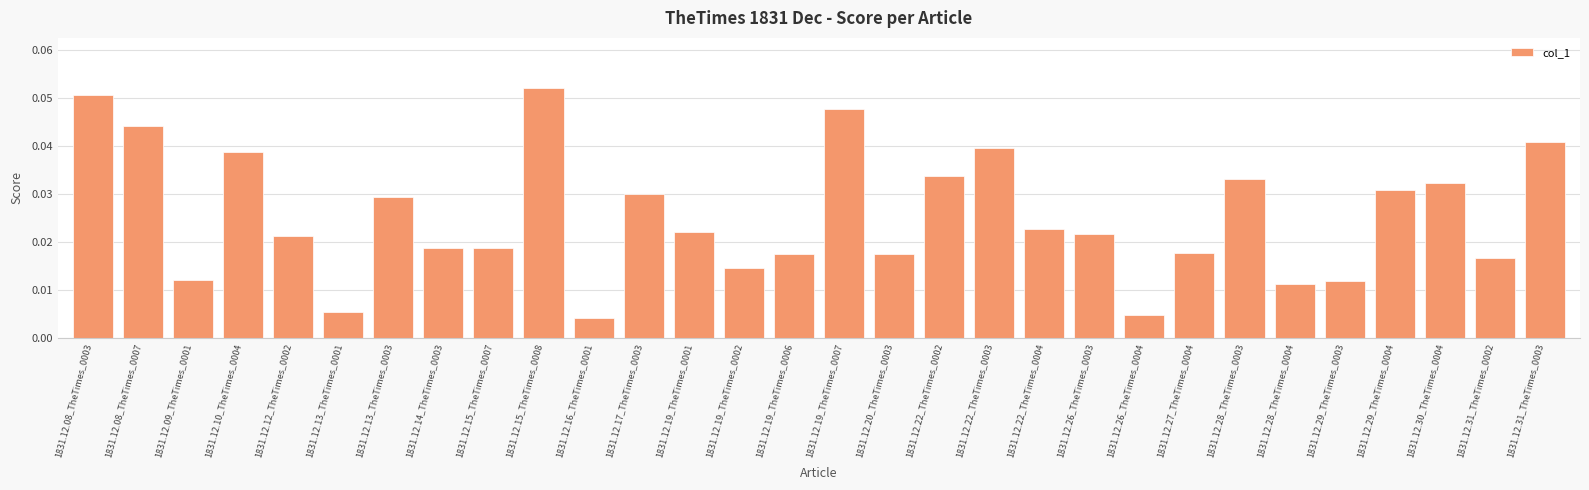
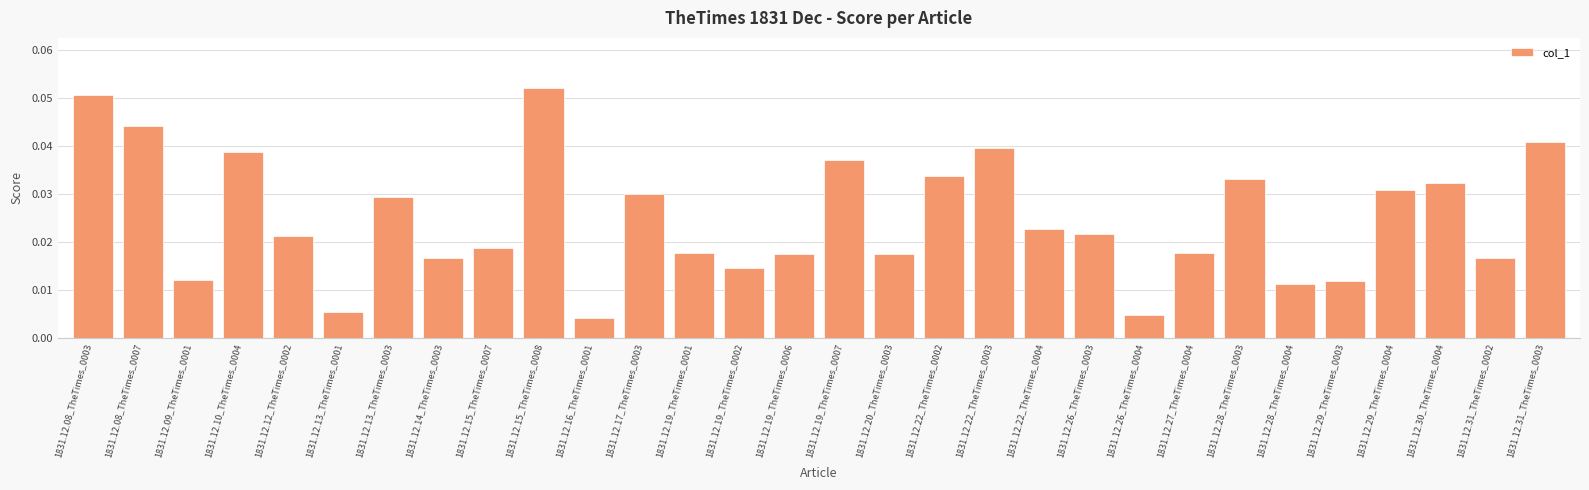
1831.12.14_TheTimes_0003: 0.019 -> 0.017
1831.12.19_TheTimes_0001: 0.022 -> 0.018
1831.12.19_TheTimes_0007: 0.048 -> 0.037
